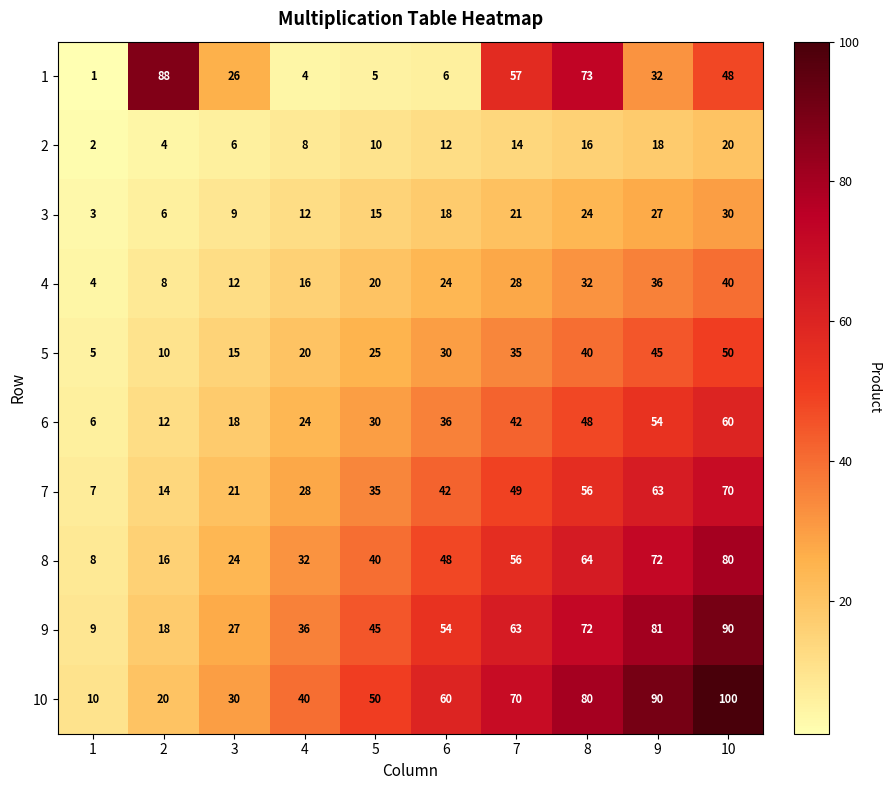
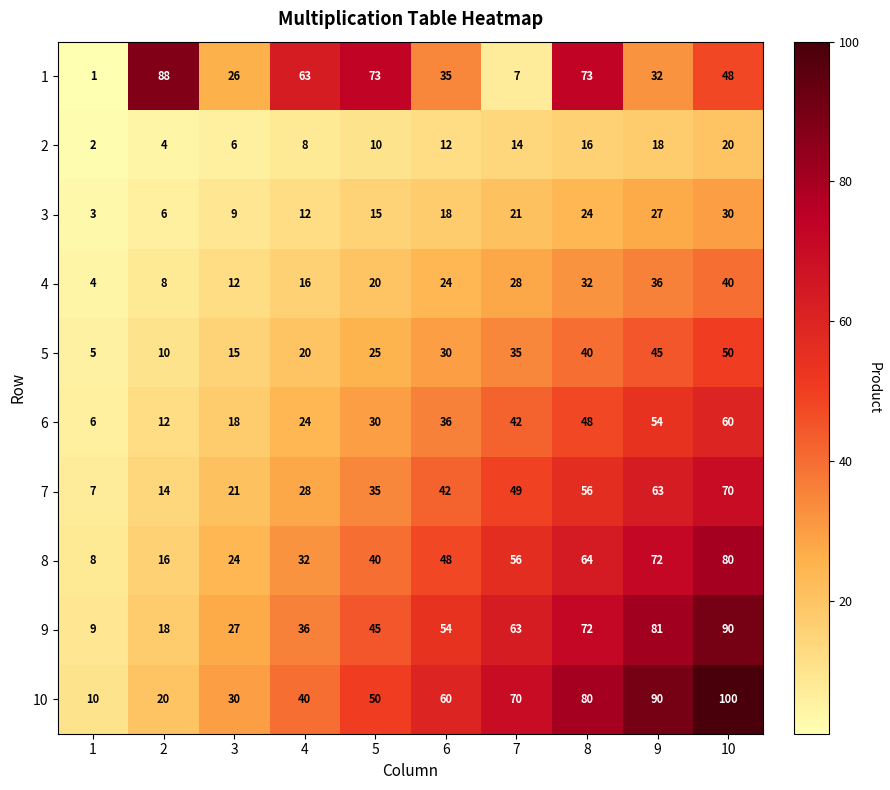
1, 4: 4 -> 63
1, 5: 5 -> 73
1, 6: 6 -> 35
1, 7: 57 -> 7
